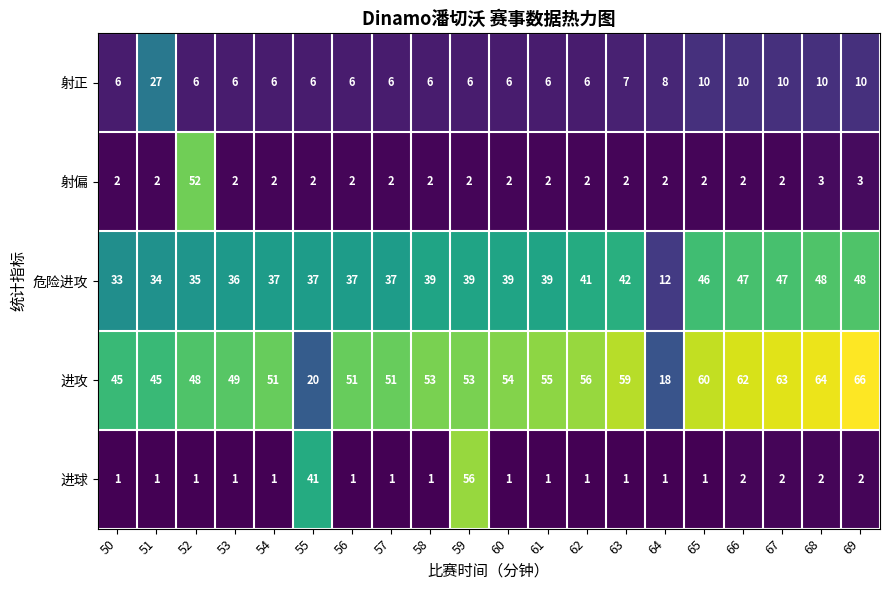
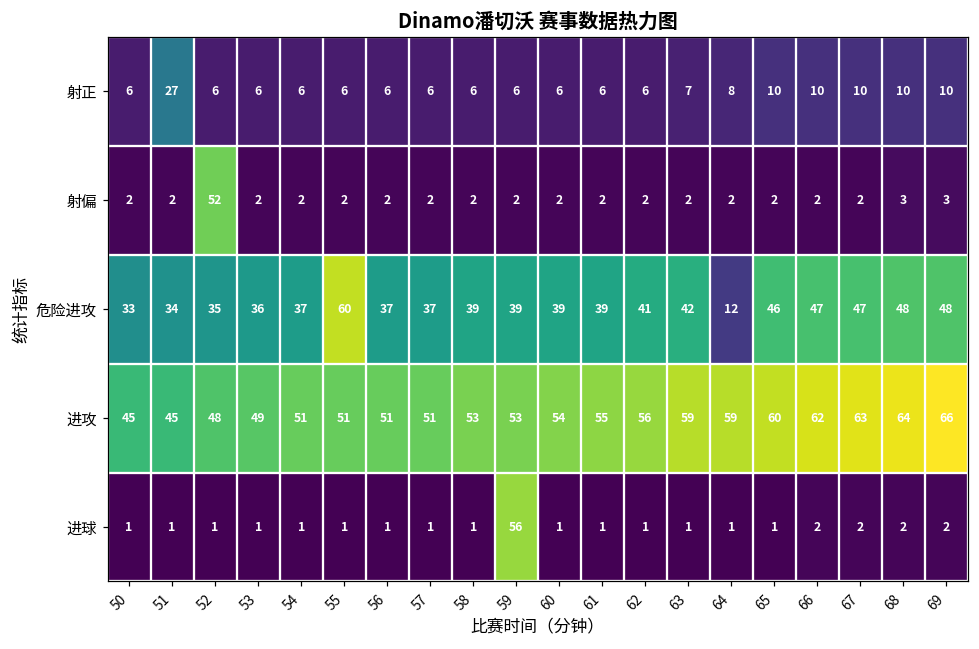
危险进攻, 55: 37 -> 60
进攻, 55: 20 -> 51
进攻, 64: 18 -> 59
进球, 55: 41 -> 1
